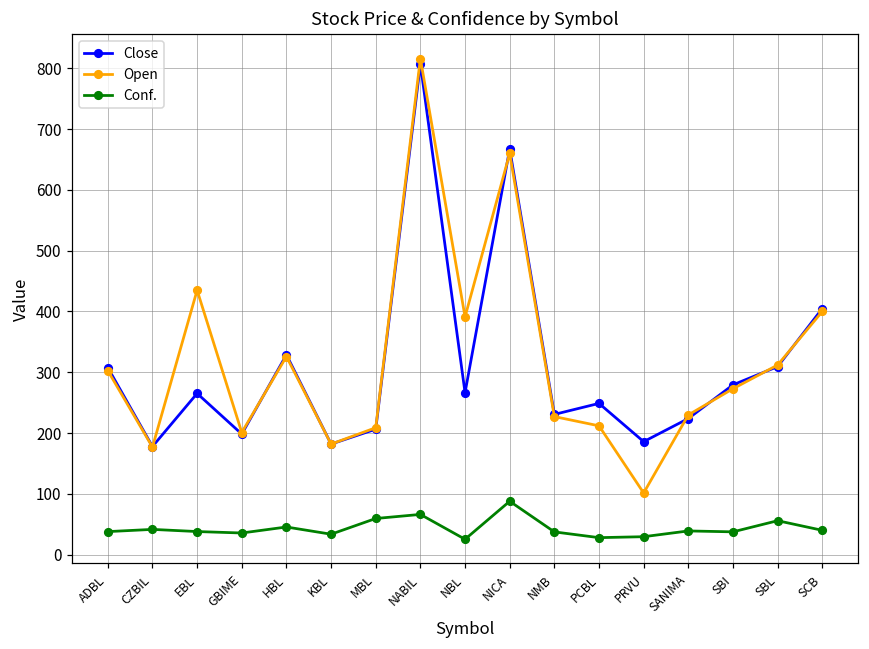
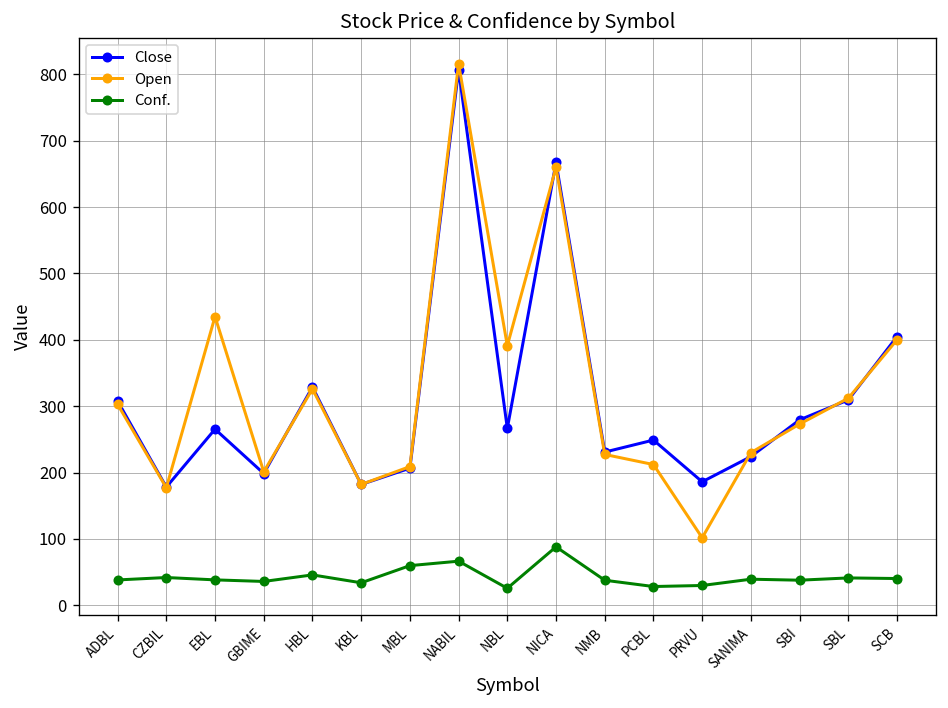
Conf., SBL: 60 -> 40
